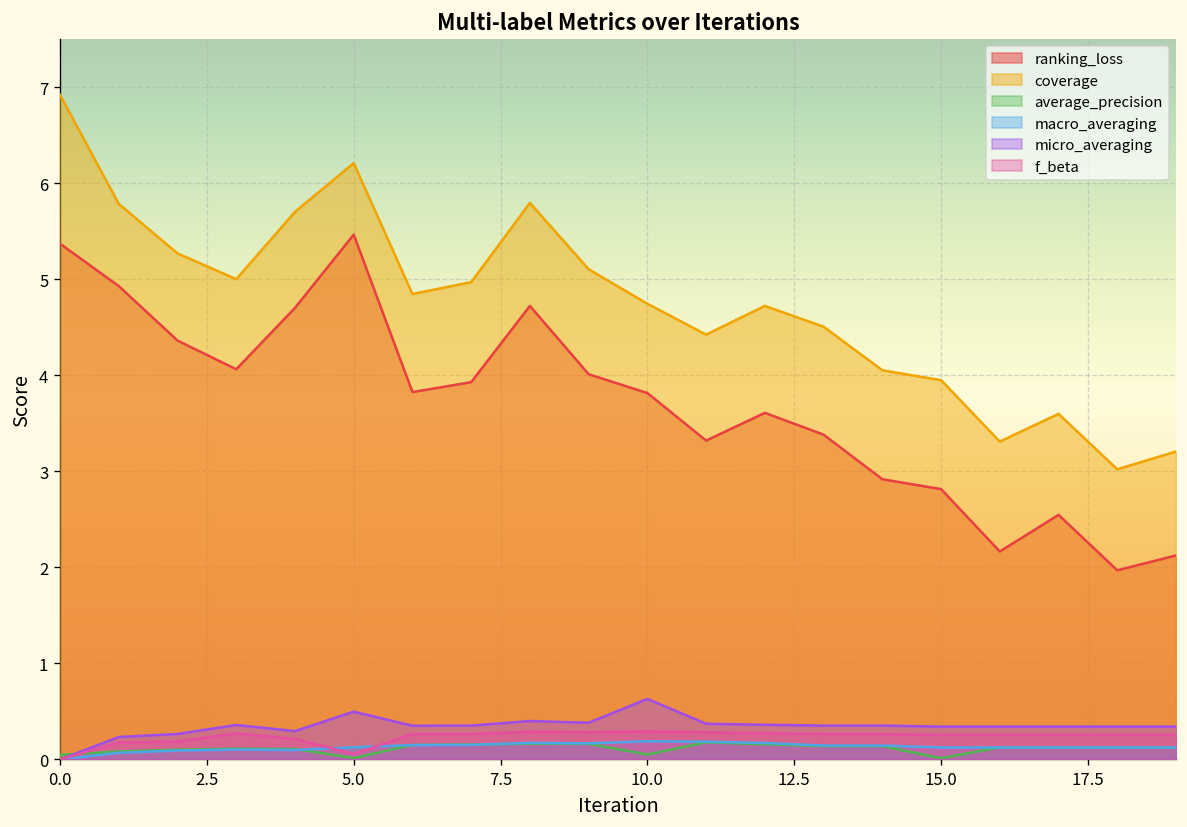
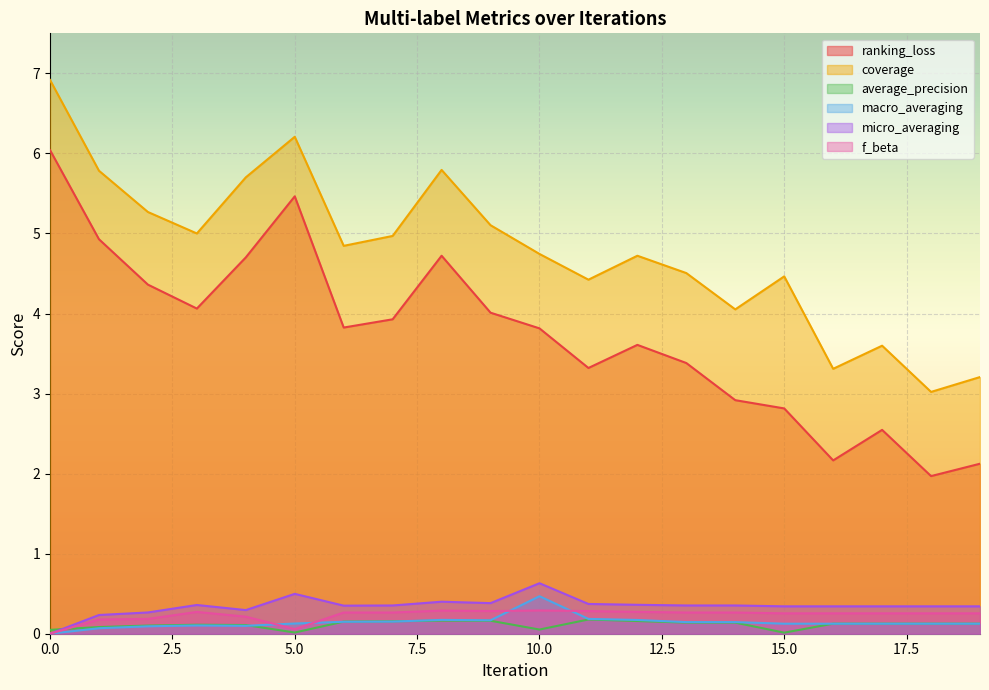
ranking_loss, 0.0: 5.4 -> 6.0
macro_averaging, 10.0: 0.2 -> 0.5
coverage, 15.0: 3.9 -> 4.5
